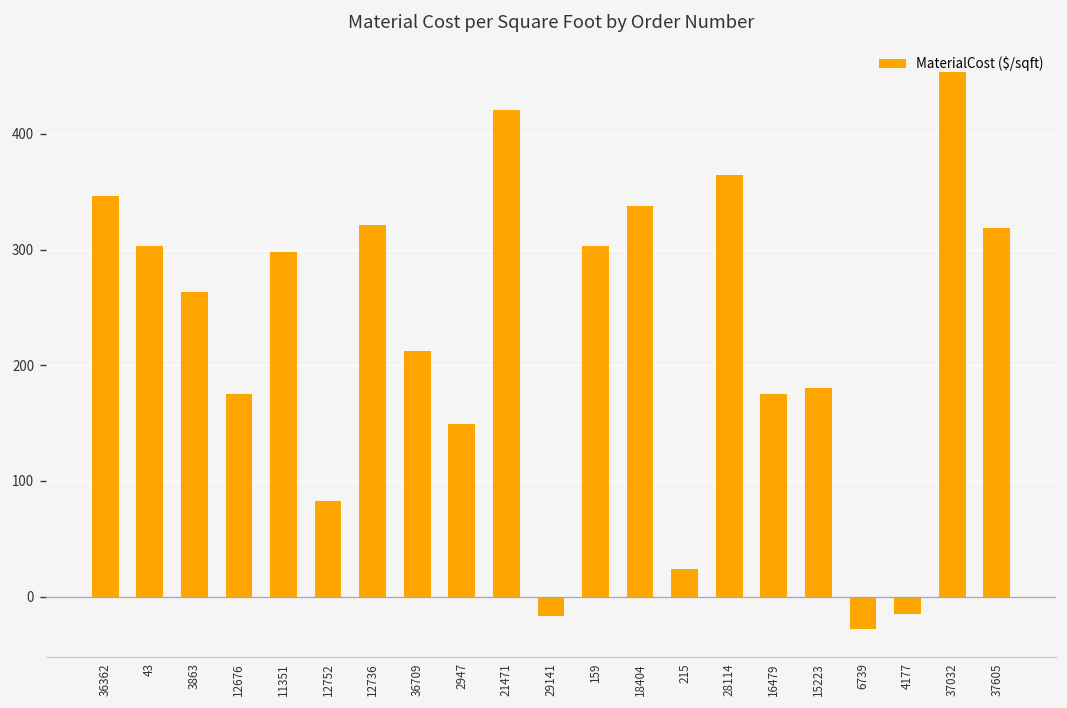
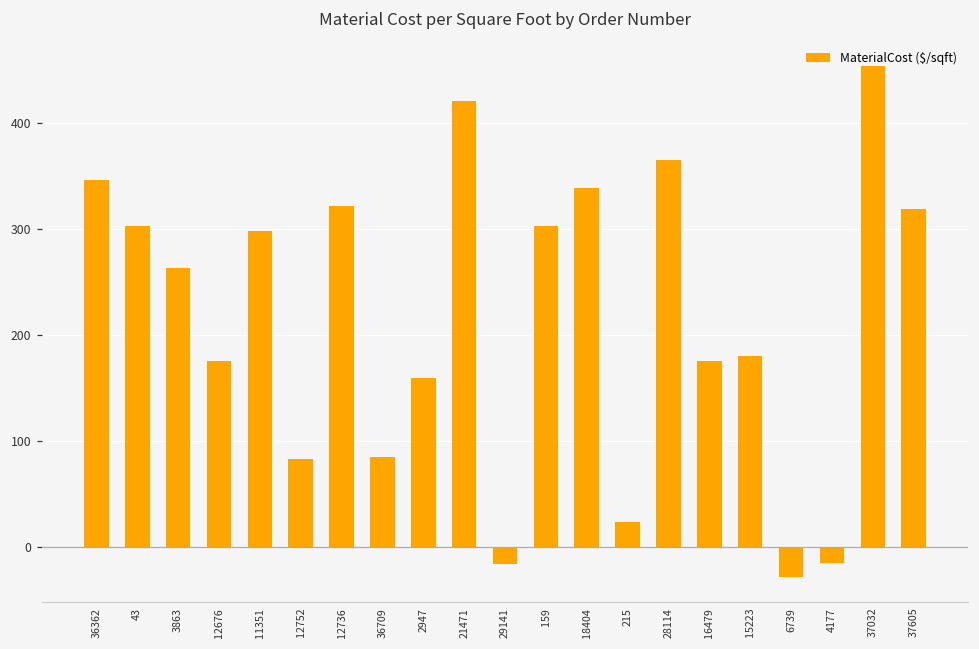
36709: 210 -> 90
2947: 150 -> 160
